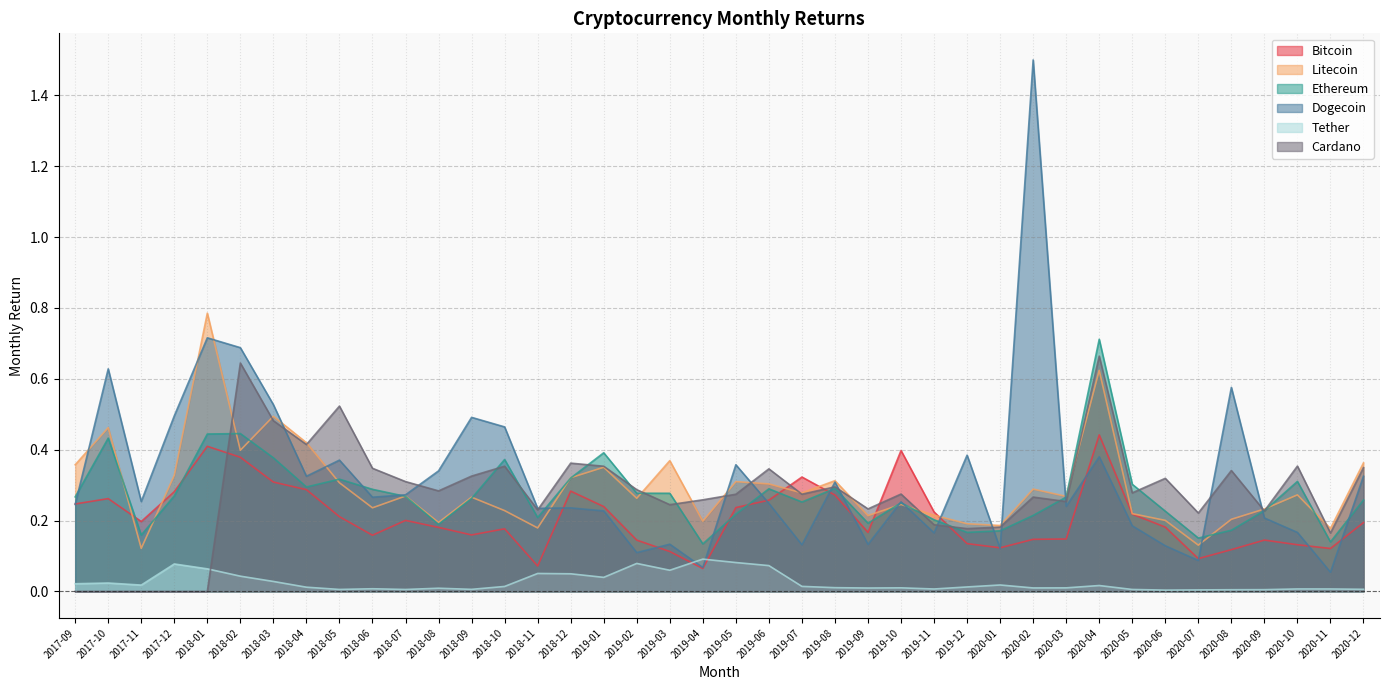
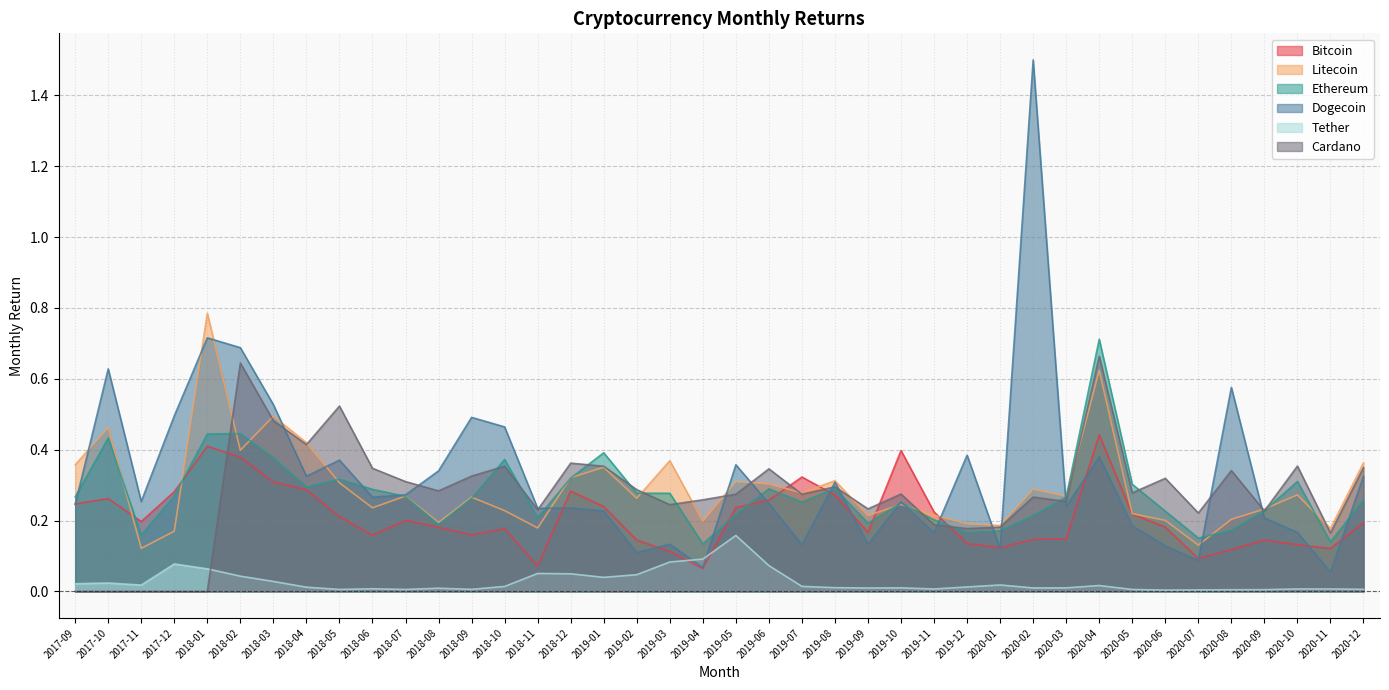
Litecoin, 2017-12: 0.33 -> 0.17
Tether, 2019-02: 0.08 -> 0.05
Tether, 2019-03: 0.06 -> 0.08
Tether, 2019-05: 0.08 -> 0.16
